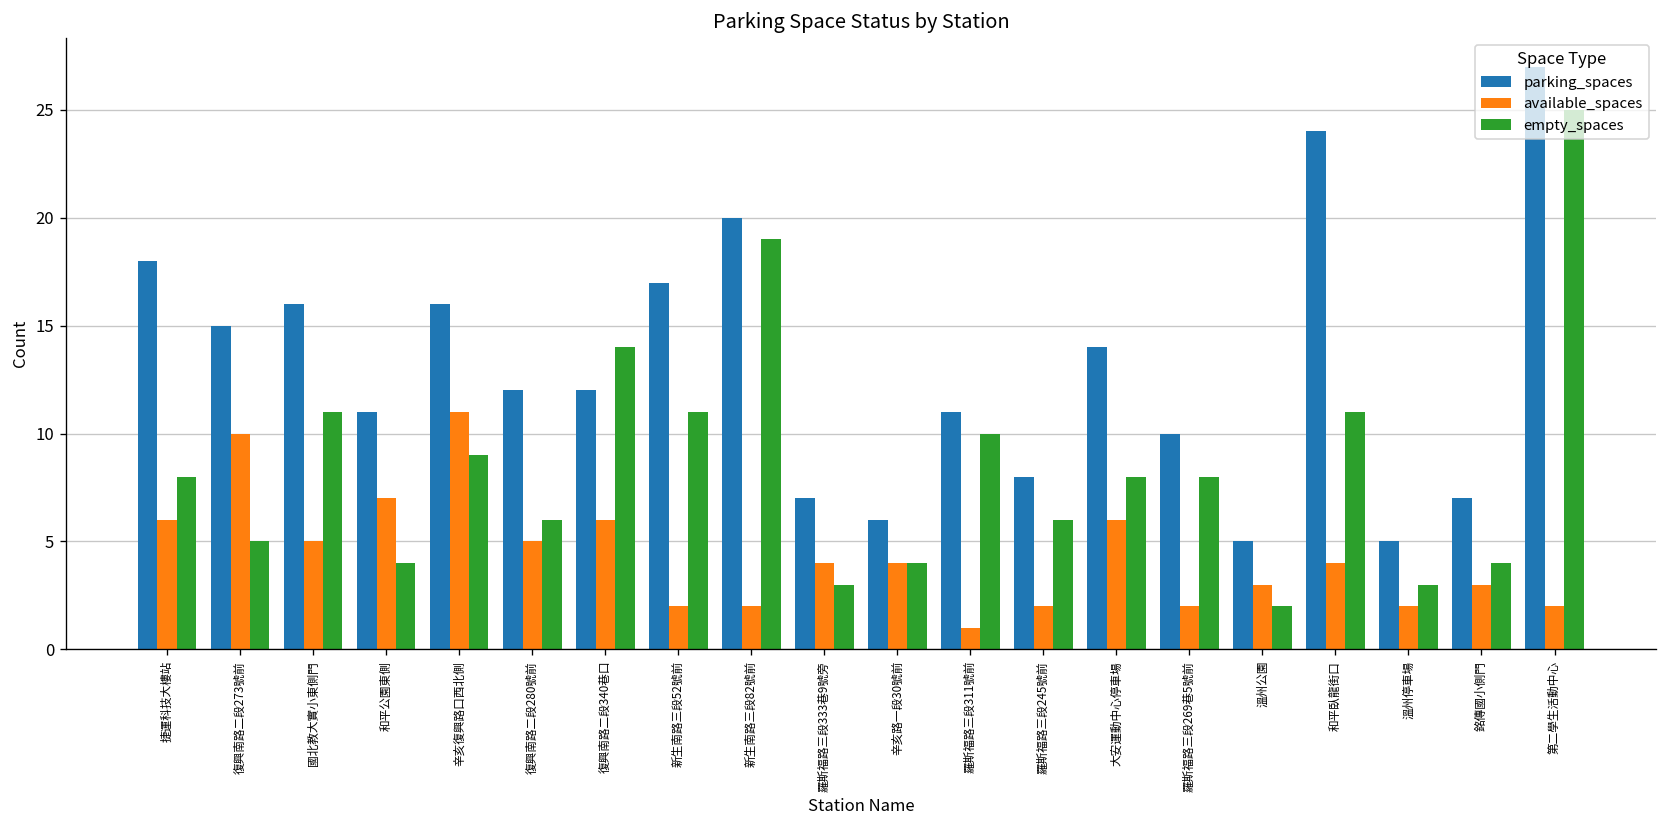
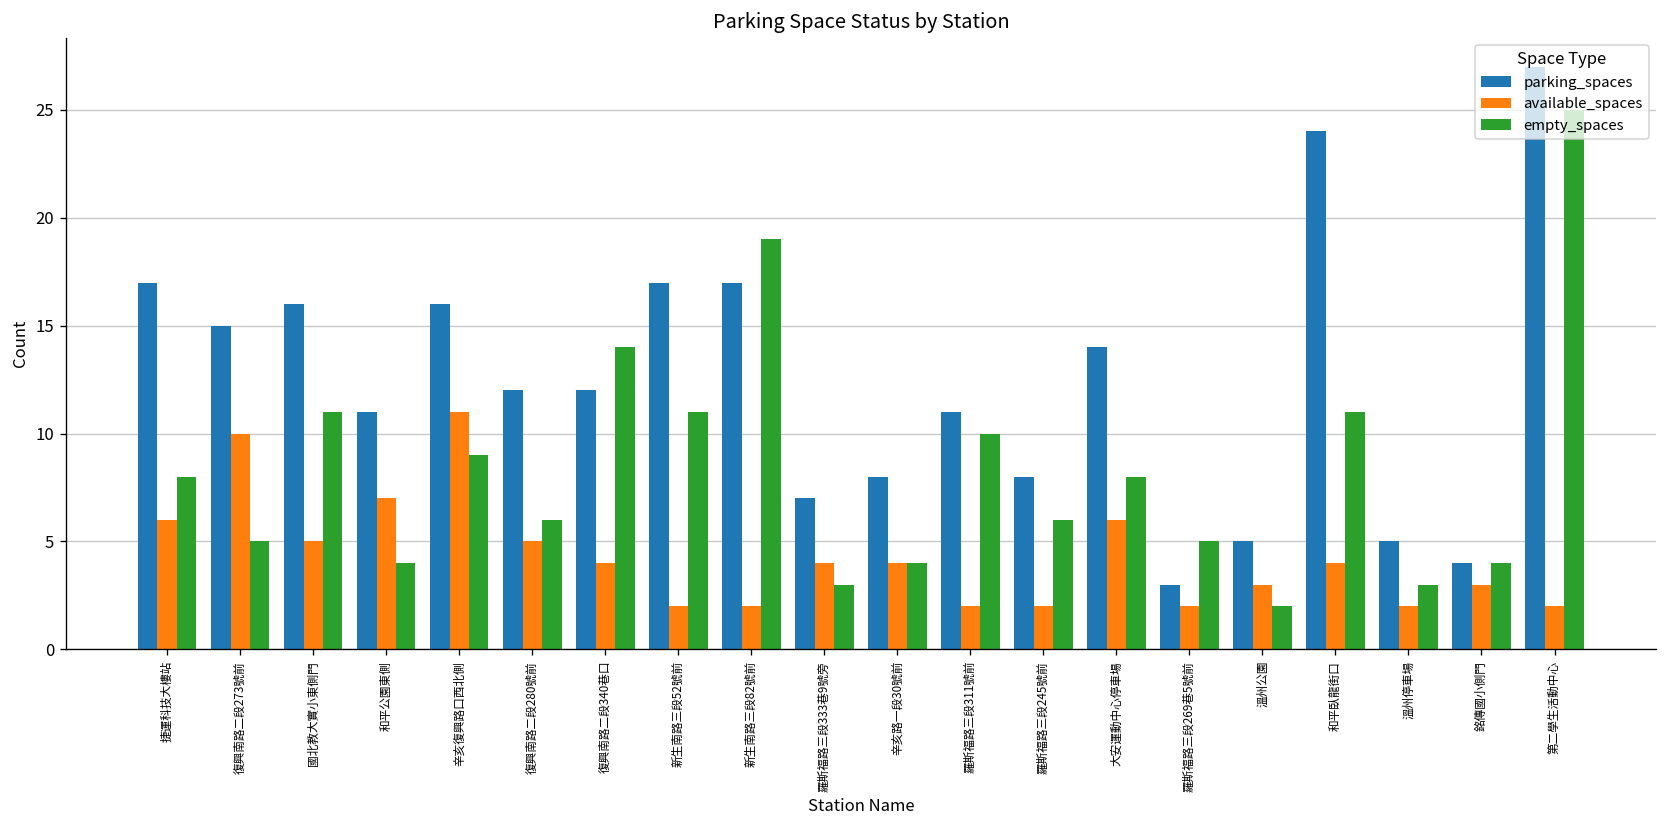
parking_spaces, 捷運科技大樓站: 18 -> 17
available_spaces, 復興南路二段340巷口: 6 -> 4
parking_spaces, 新生南路三段82號前: 20 -> 17
parking_spaces, 辛亥路一段30號前: 6 -> 8
available_spaces, 羅斯福路三段311號前: 1 -> 2
parking_spaces, 羅斯福路三段269巷5號前: 10 -> 3
empty_spaces, 羅斯福路三段269巷5號前: 8 -> 5
parking_spaces, 銘傳國小側門: 7 -> 4
